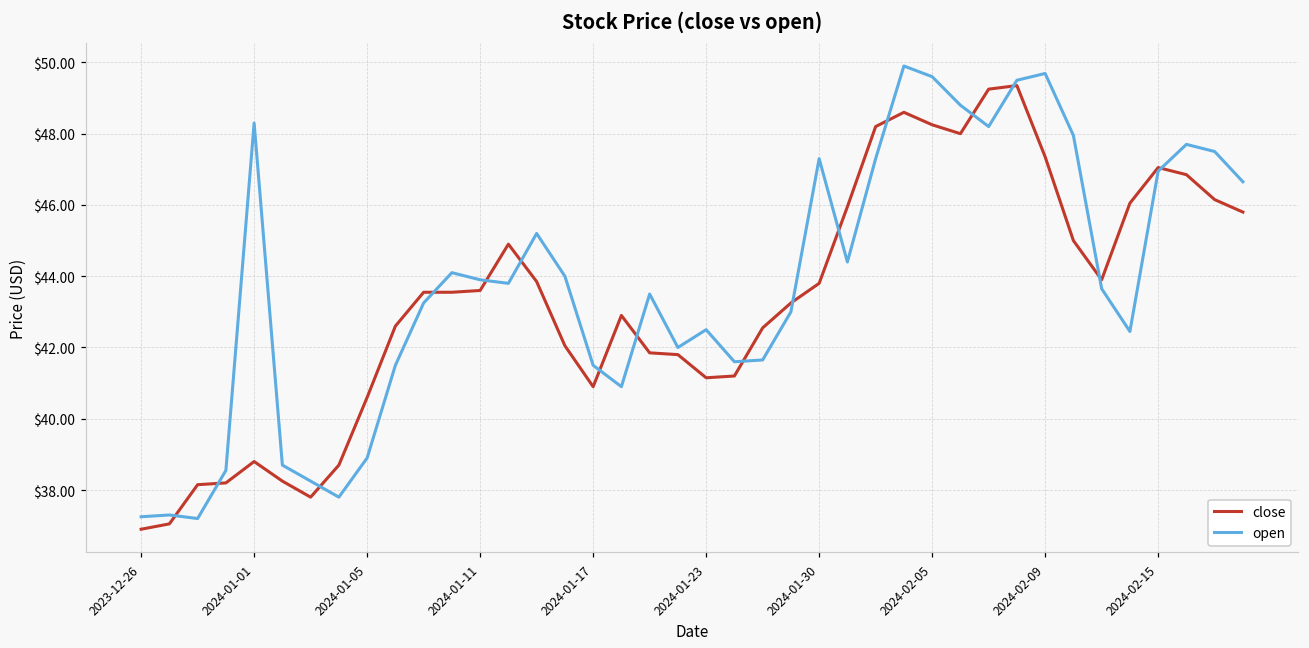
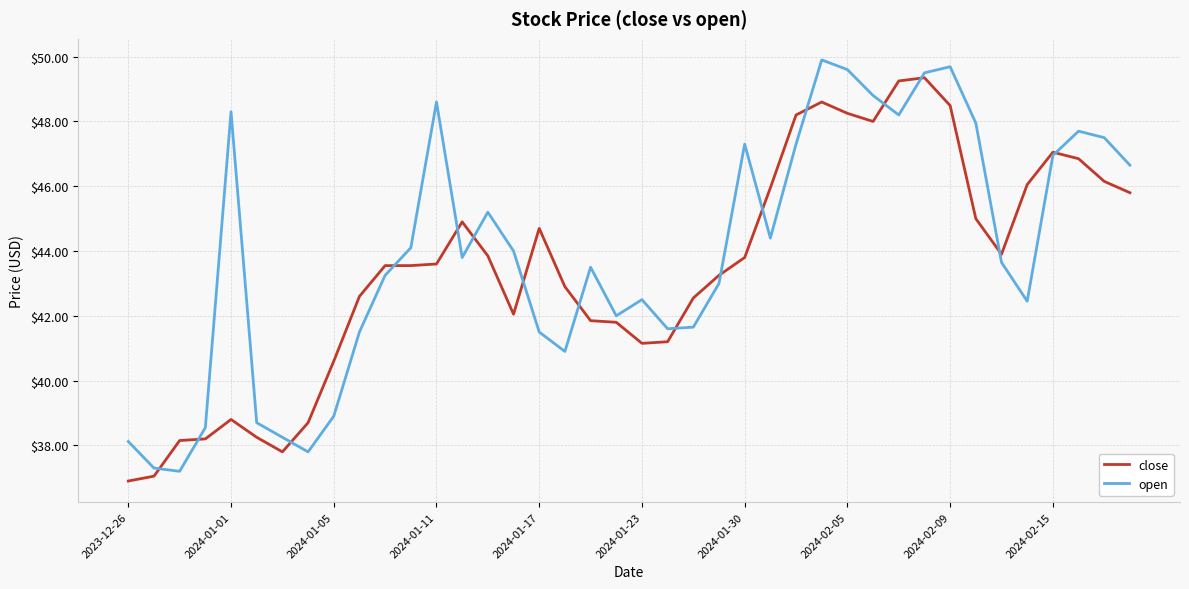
open, 2023-12-26: $37.3 -> $38.1
open, 2024-01-11: $43.9 -> $48.6
close, 2024-01-17: $40.9 -> $44.7
close, 2024-02-09: $47.4 -> $48.5
